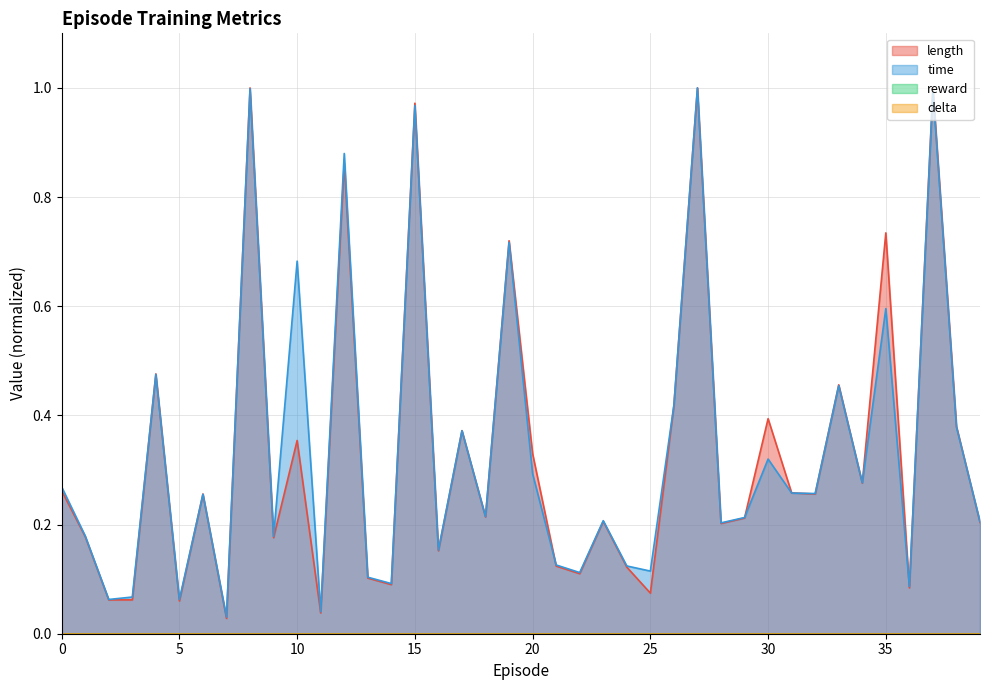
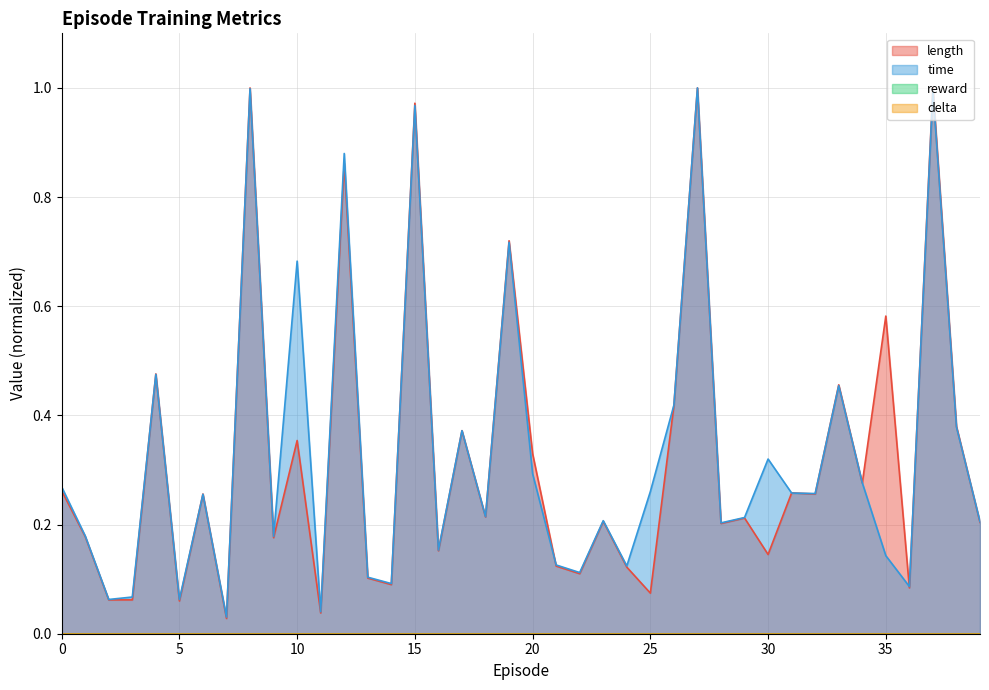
time, 25: 0.11 -> 0.26
length, 30: 0.39 -> 0.15
length, 35: 0.73 -> 0.58
time, 35: 0.60 -> 0.14
